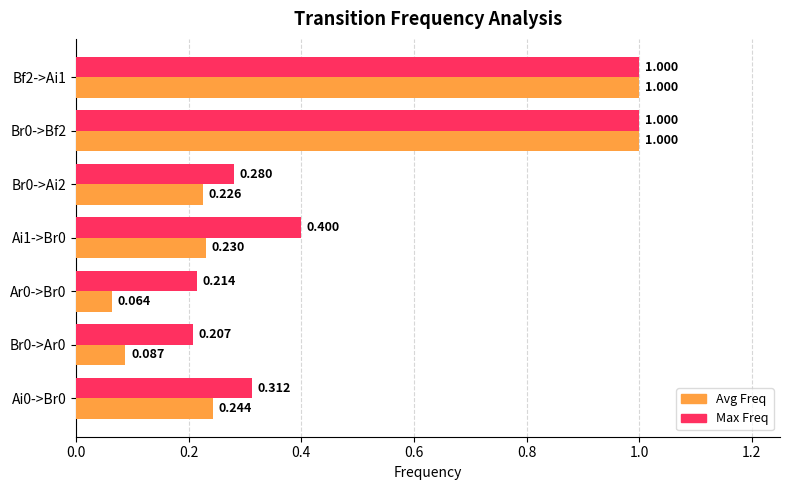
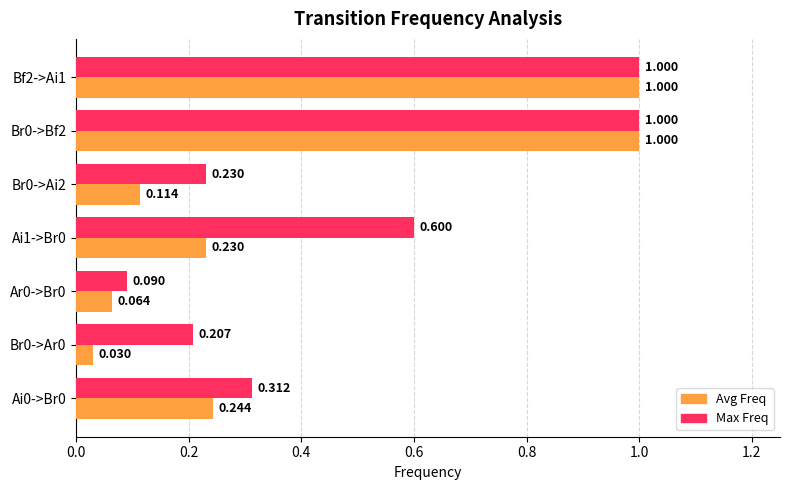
Max Freq, Br0->Ai2: 0.280 -> 0.230
Avg Freq, Br0->Ai2: 0.226 -> 0.114
Max Freq, Ai1->Br0: 0.400 -> 0.600
Max Freq, Ar0->Br0: 0.214 -> 0.090
Avg Freq, Br0->Ar0: 0.087 -> 0.030
